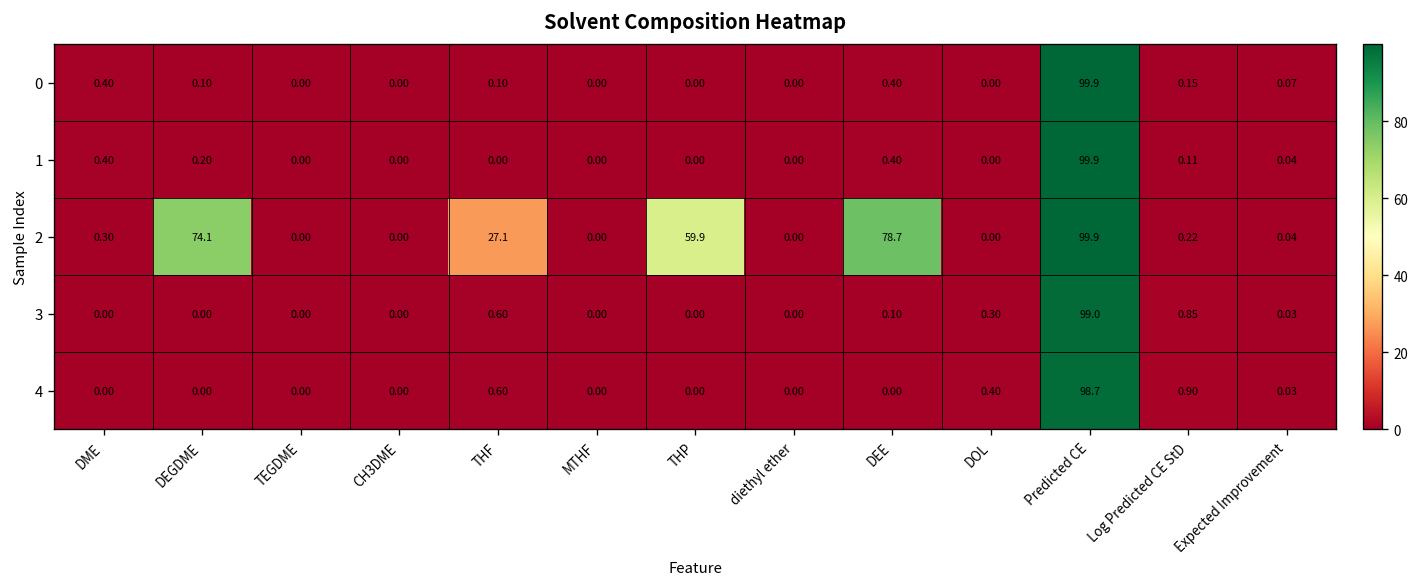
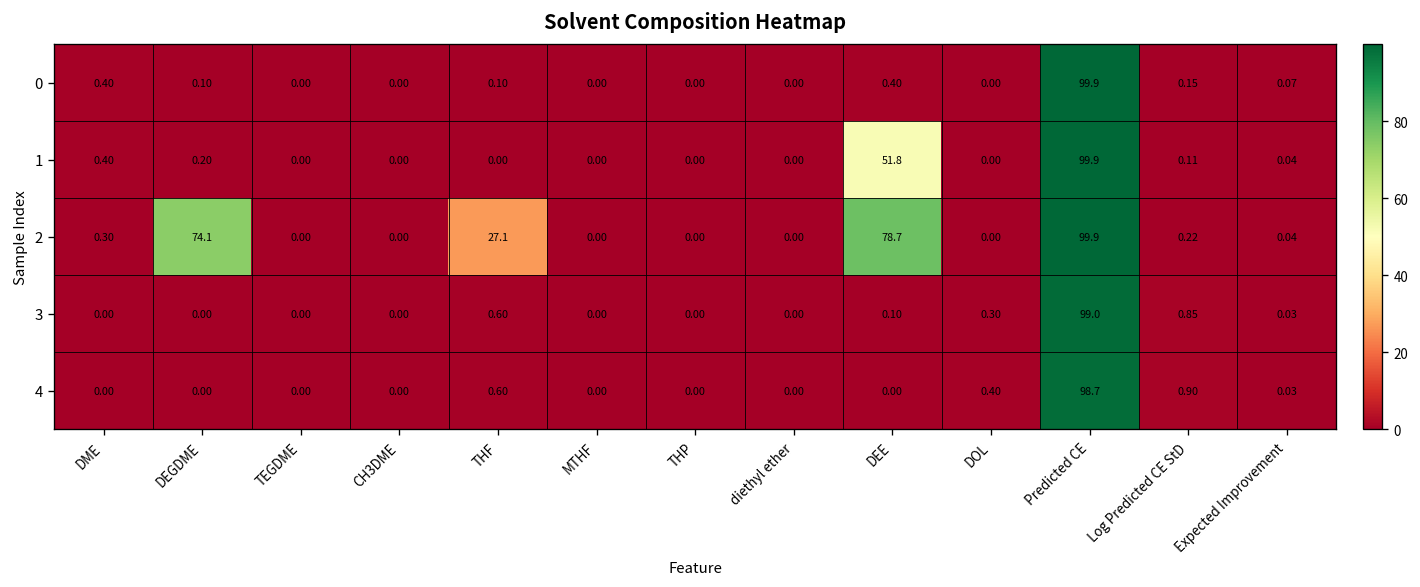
1, DEE: 0.40 -> 51.8
2, THP: 59.9 -> 0.00
